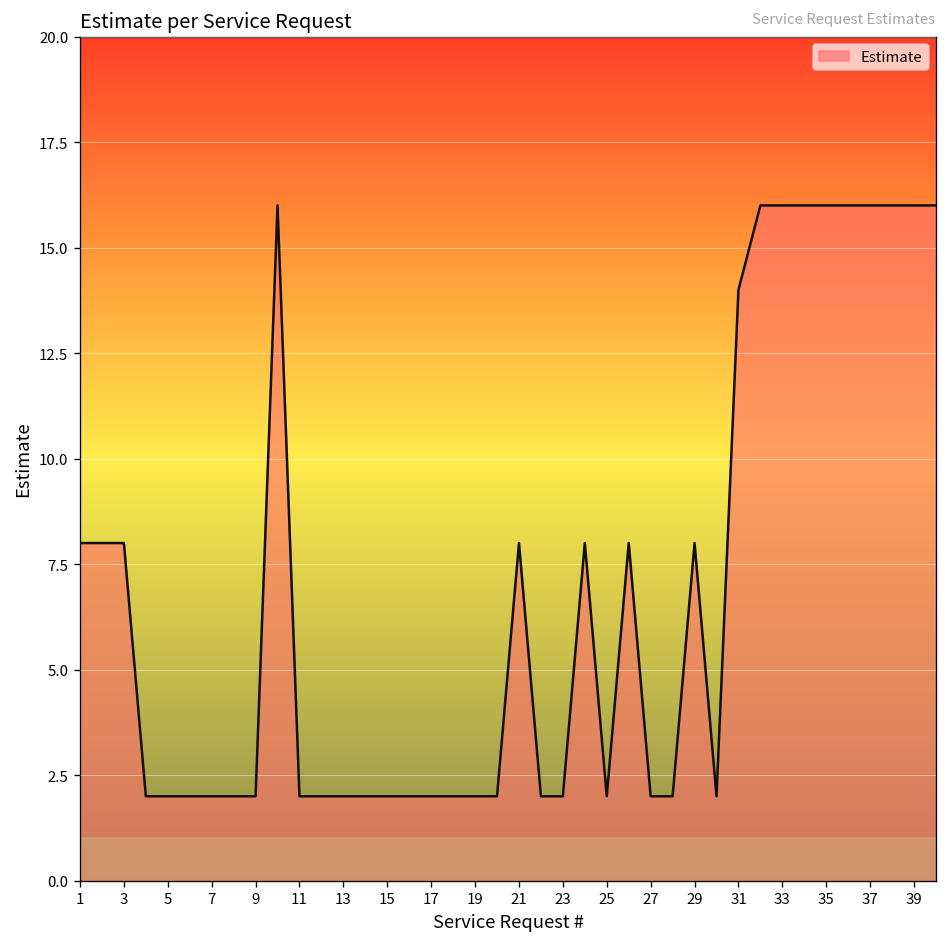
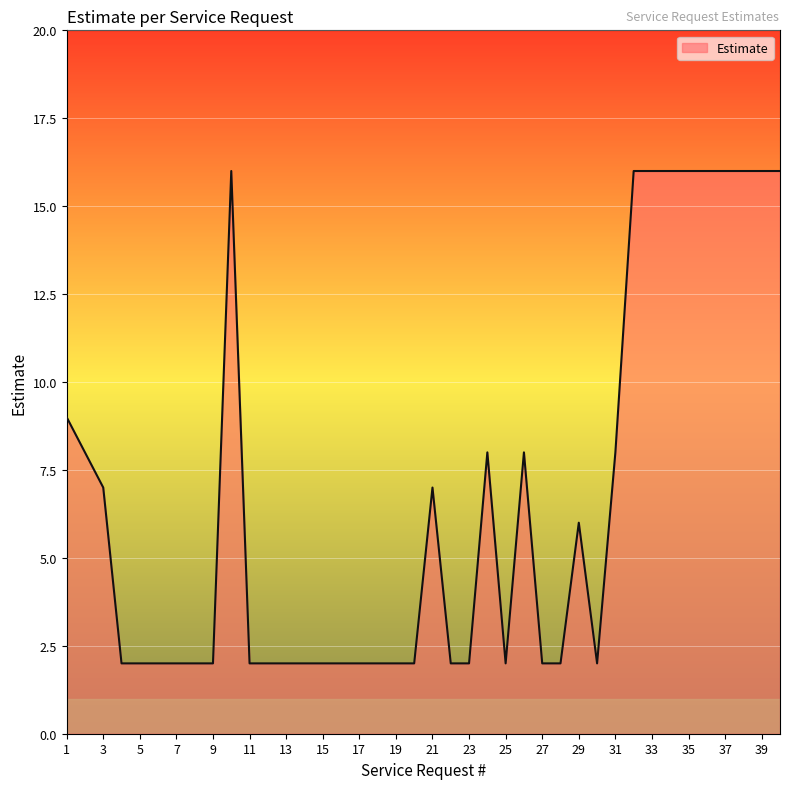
1: 8 -> 9
3: 8 -> 7
21: 8 -> 7
29: 8 -> 6
31: 14 -> 8
